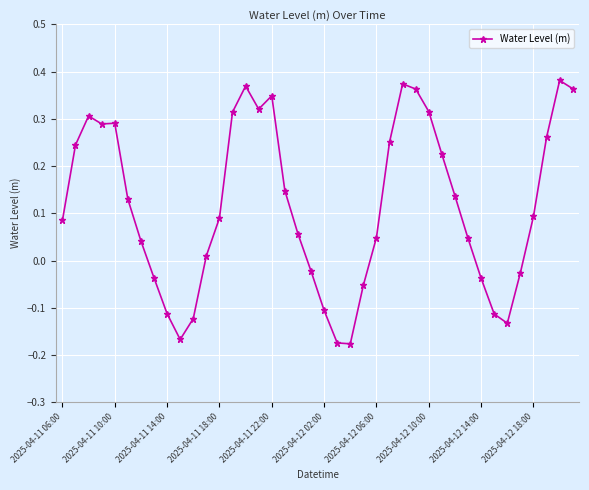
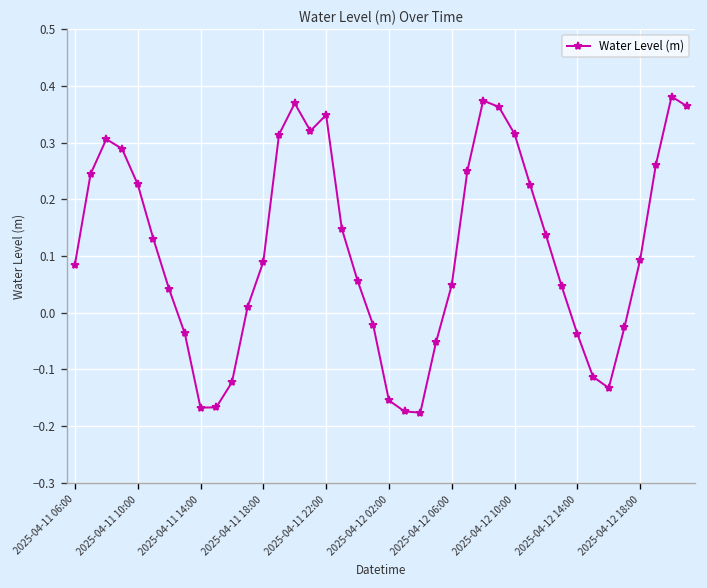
2025-04-11 10:00: 0.29 -> 0.23
2025-04-11 14:00: -0.11 -> -0.17
2025-04-12 02:00: -0.11 -> -0.15
